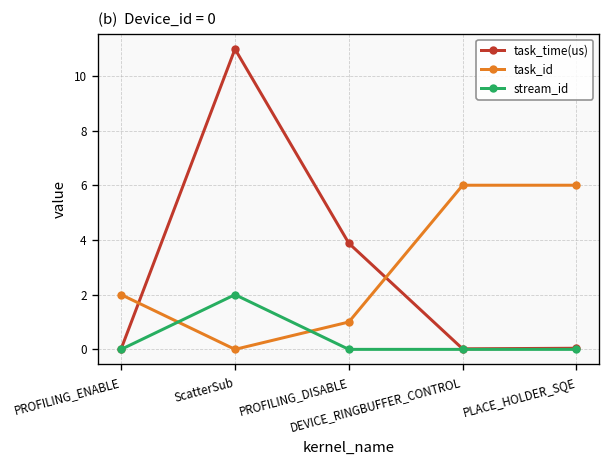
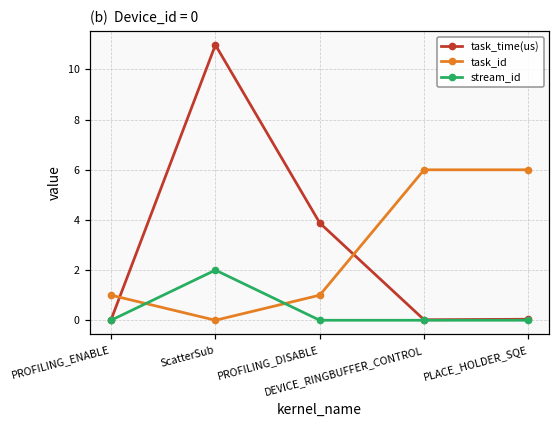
task_id, PROFILING_ENABLE: 2 -> 1
